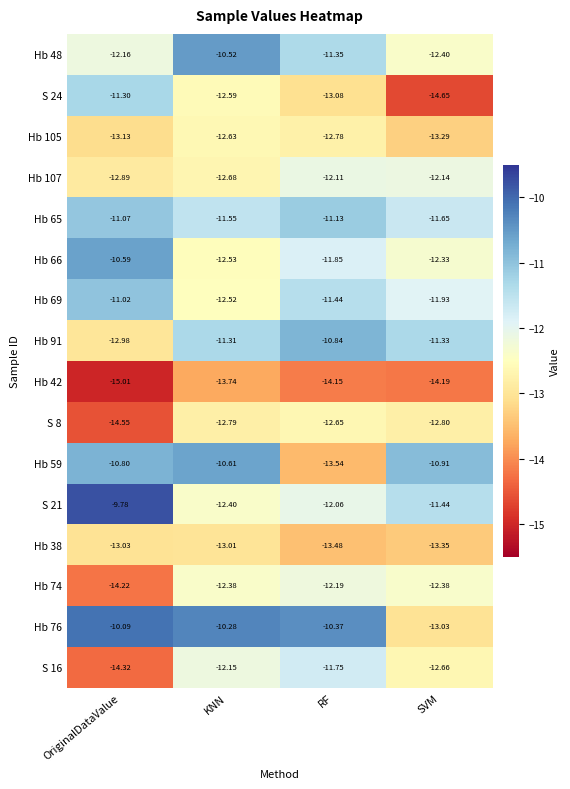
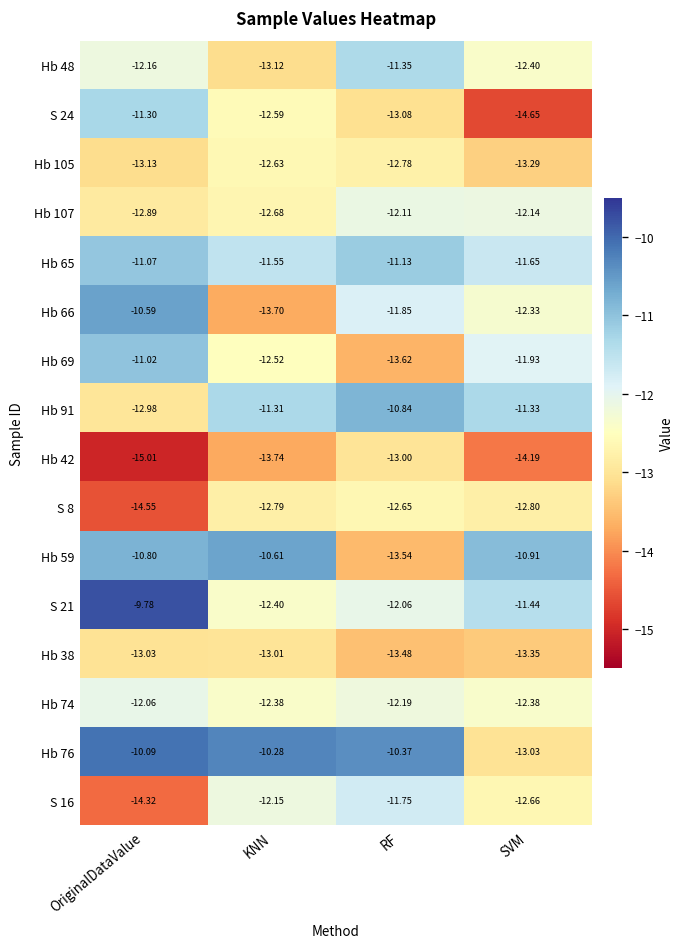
Hb 48, KNN: -10.52 -> -13.12
Hb 66, KNN: -12.53 -> -13.70
Hb 69, RF: -11.44 -> -13.62
Hb 42, RF: -14.15 -> -13.00
Hb 74, OriginalDataValue: -14.22 -> -12.06
